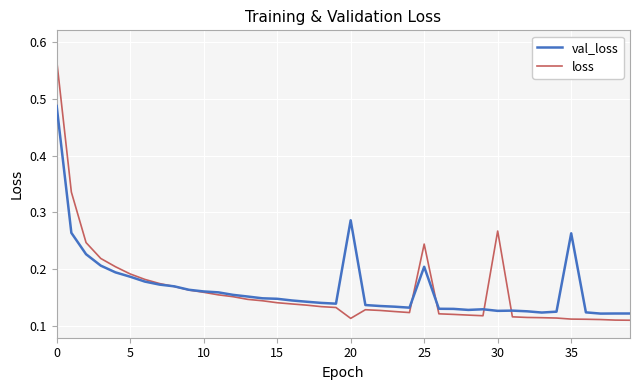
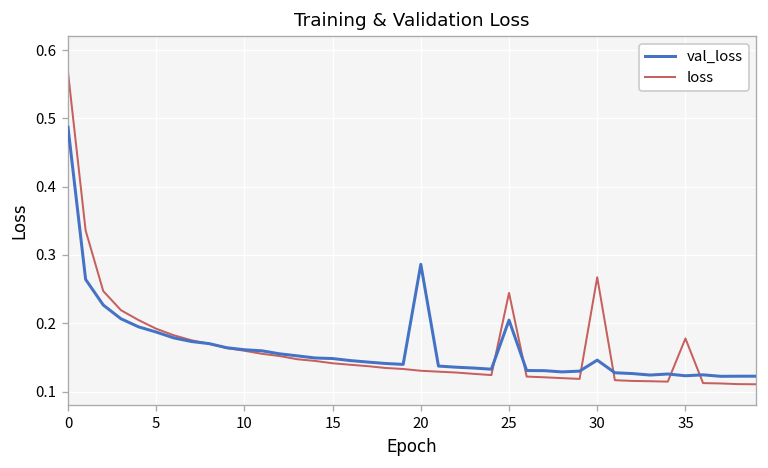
loss, 20: 0.11 -> 0.13
val_loss, 30: 0.13 -> 0.15
val_loss, 35: 0.26 -> 0.12
loss, 35: 0.11 -> 0.18
